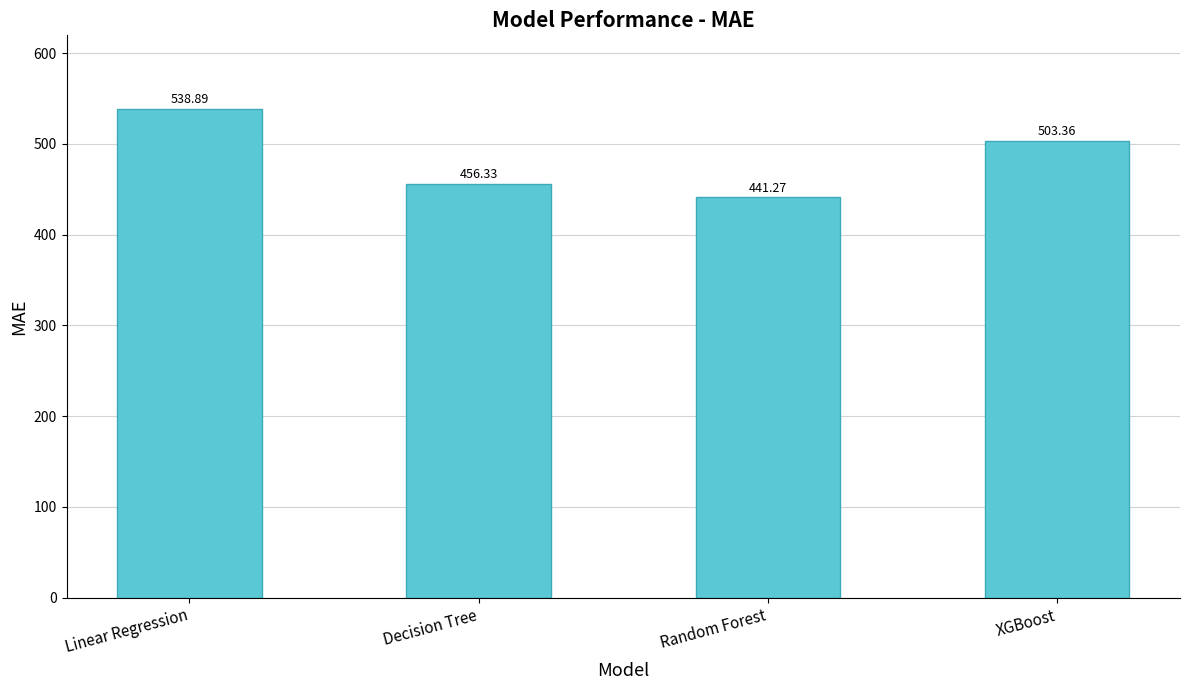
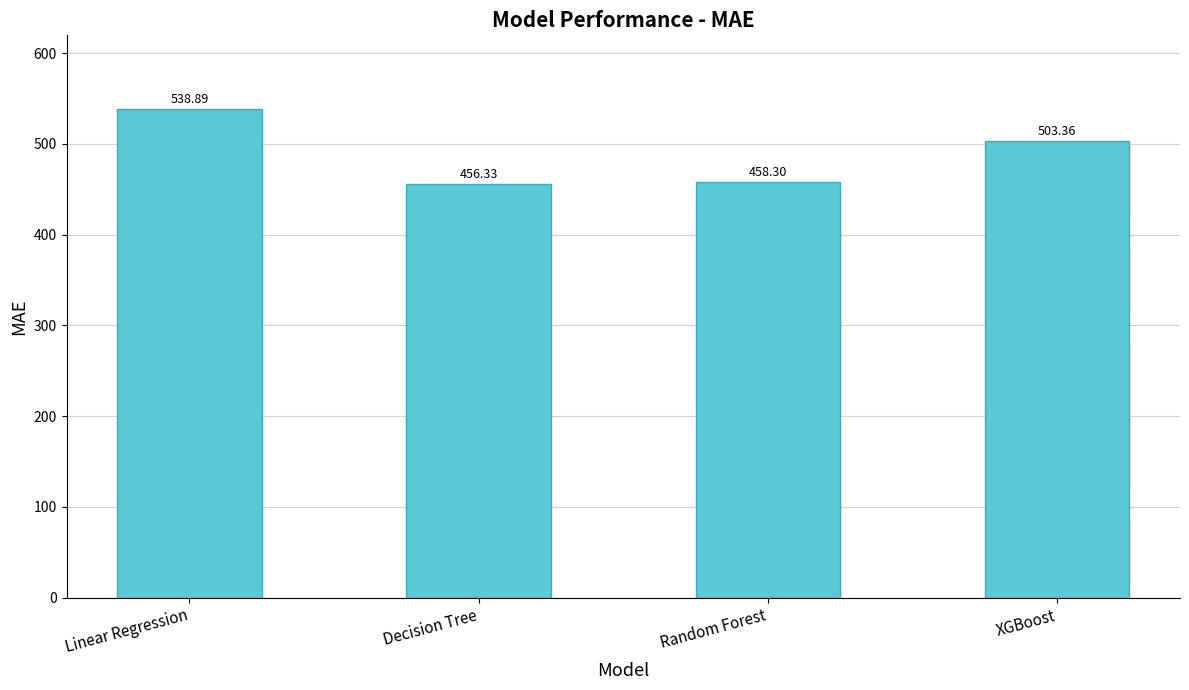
Random Forest: 441.27 -> 458.30
